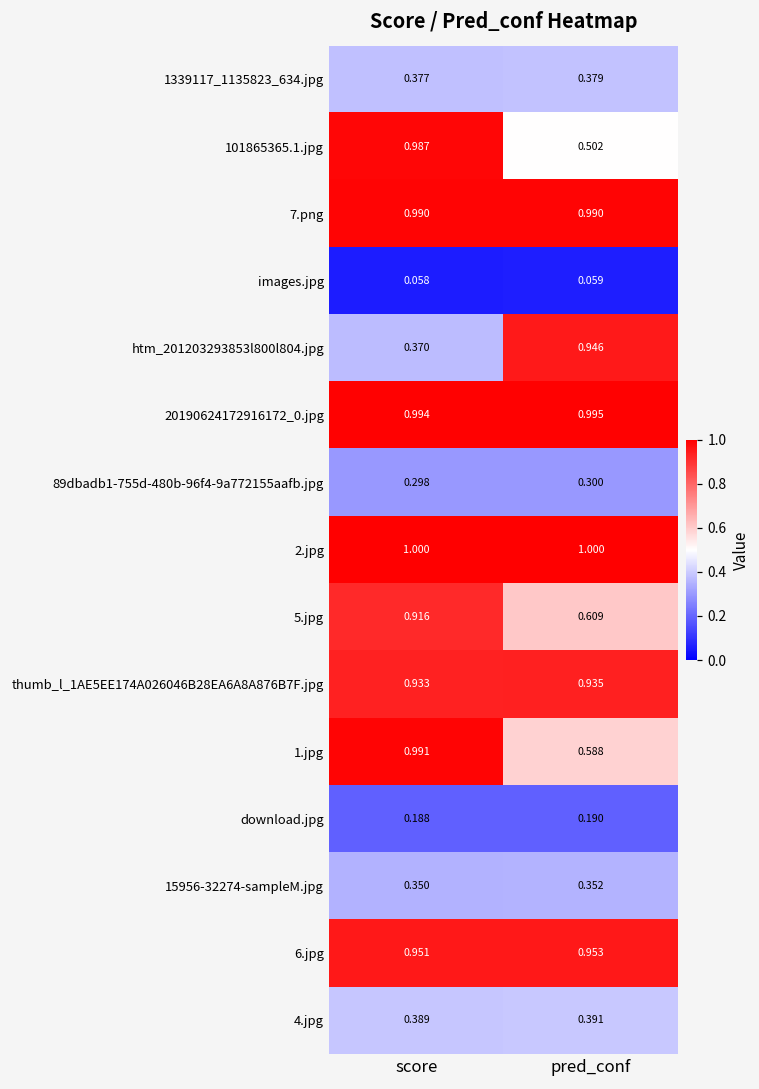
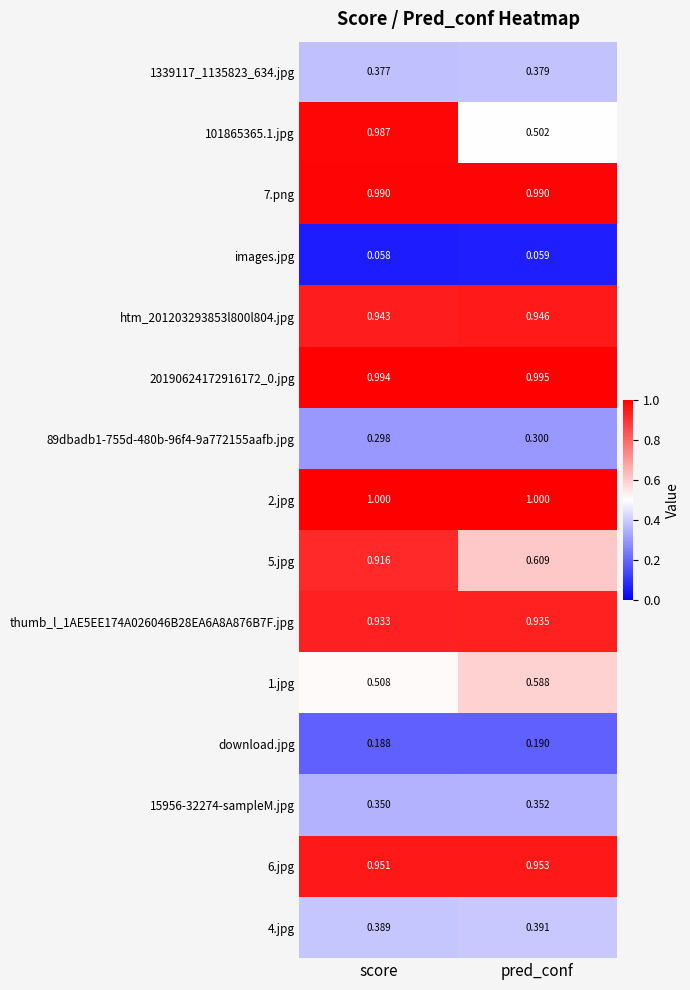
htm_201203293853l800l804.jpg, score: 0.370 -> 0.943
1.jpg, score: 0.991 -> 0.508
